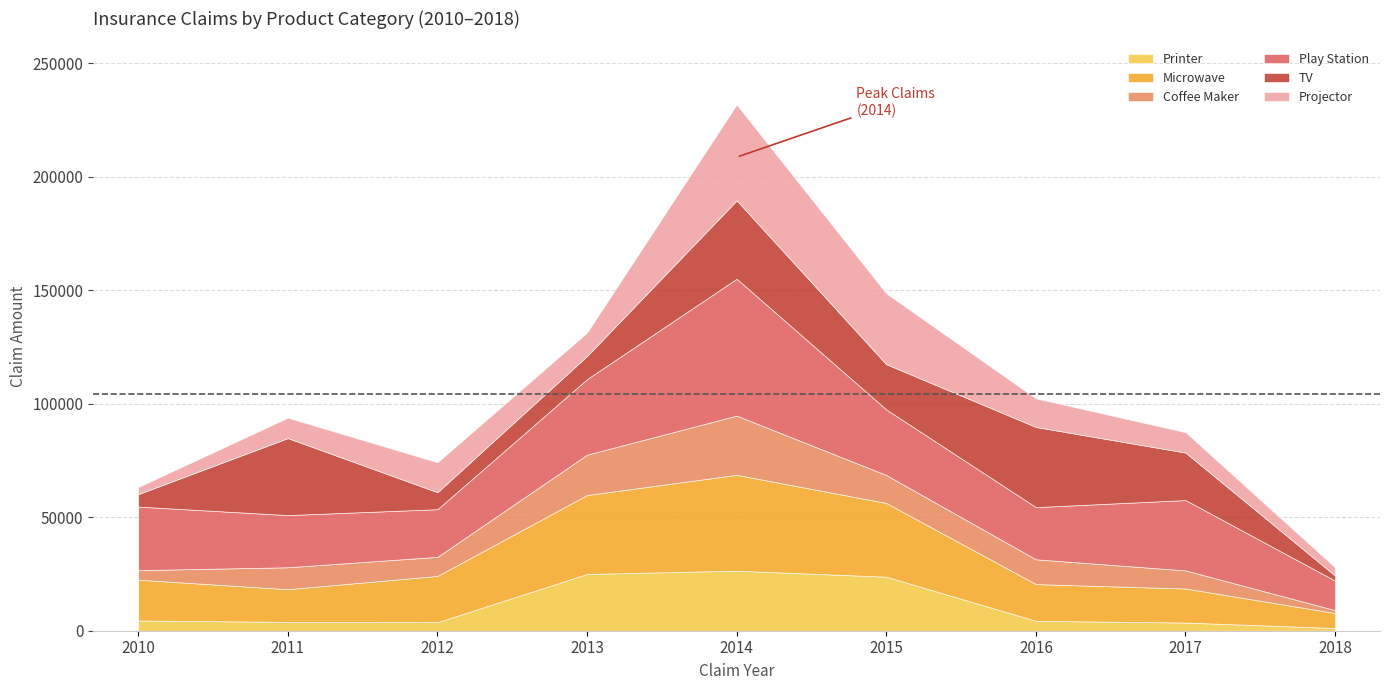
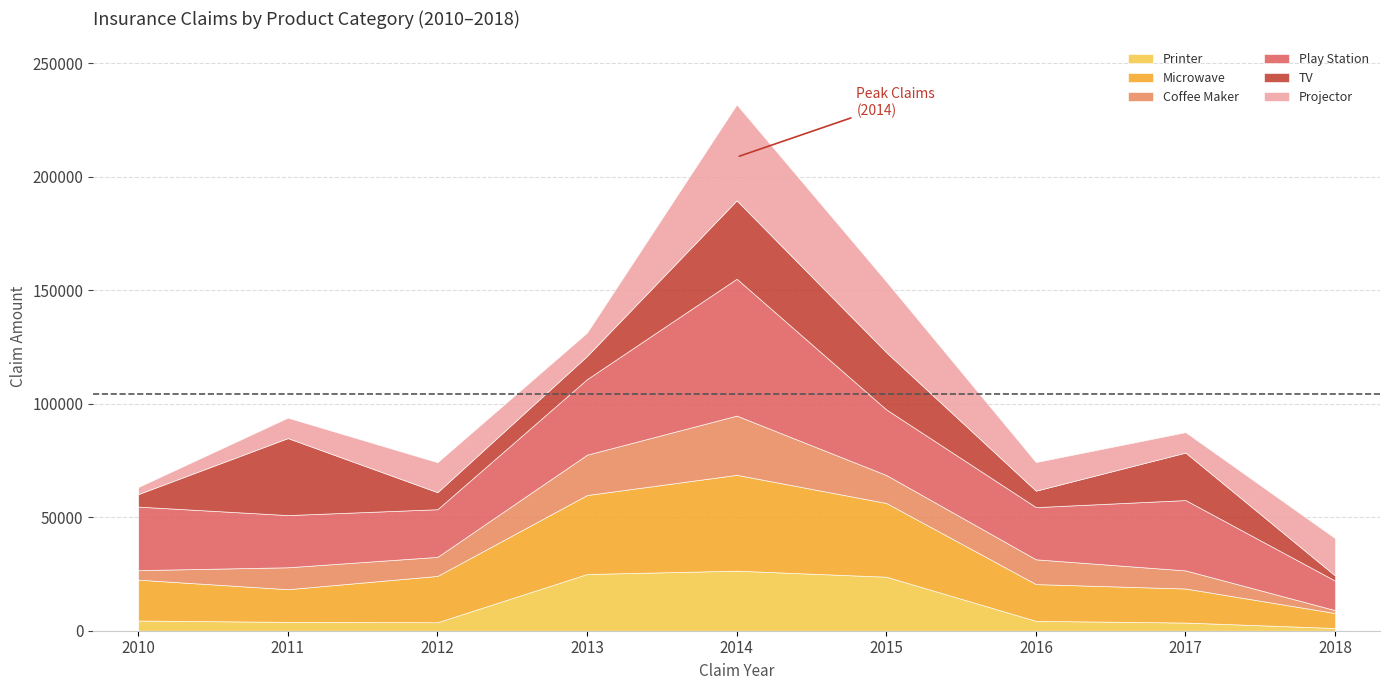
TV, 2015: 20000 -> 25000
TV, 2016: 35000 -> 7000
Projector, 2018: 4000 -> 16000
